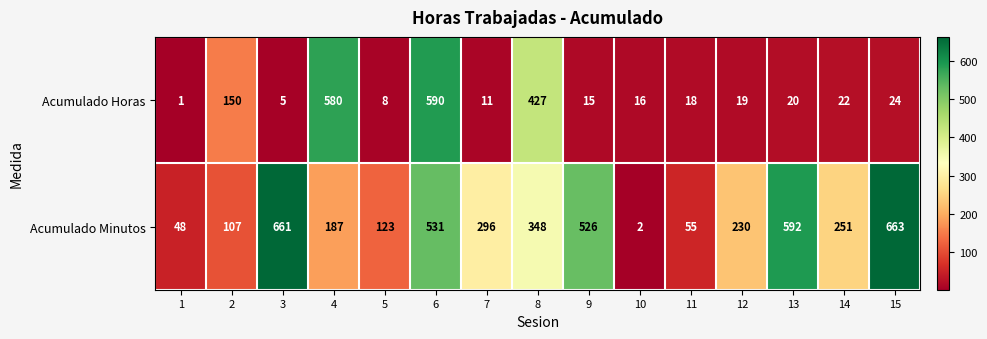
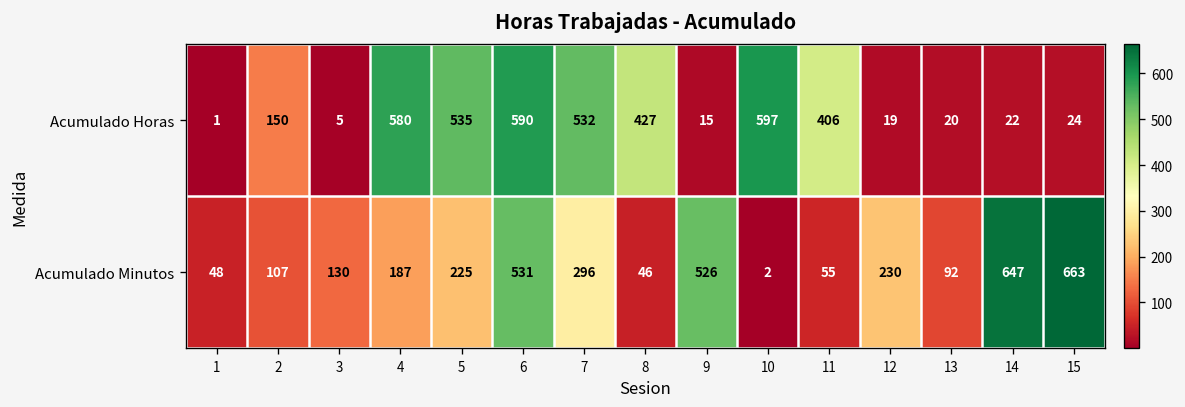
Acumulado Horas, 5: 8 -> 535
Acumulado Horas, 7: 11 -> 532
Acumulado Horas, 10: 16 -> 597
Acumulado Horas, 11: 18 -> 406
Acumulado Minutos, 3: 661 -> 130
Acumulado Minutos, 5: 123 -> 225
Acumulado Minutos, 8: 348 -> 46
Acumulado Minutos, 13: 592 -> 92
Acumulado Minutos, 14: 251 -> 647
